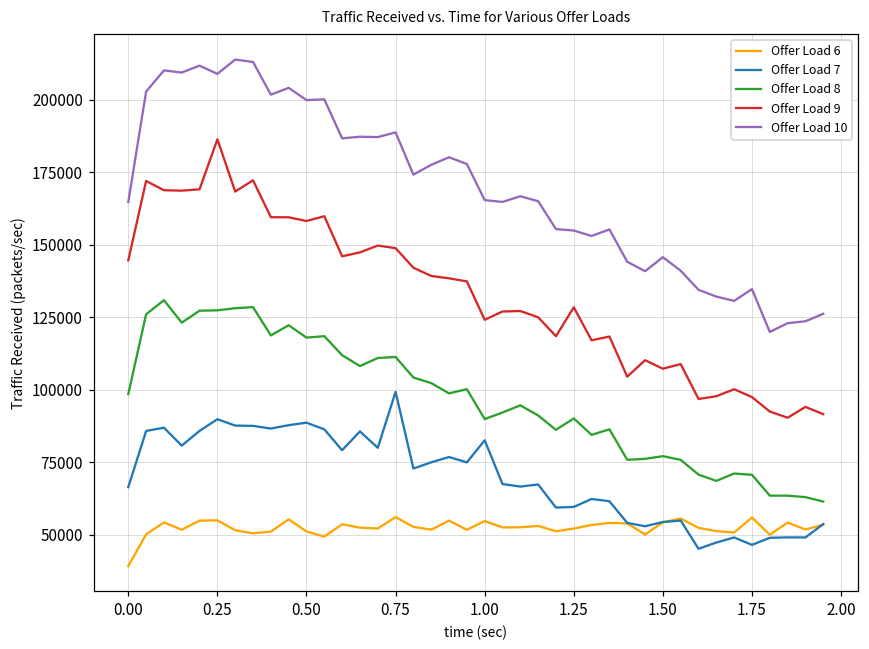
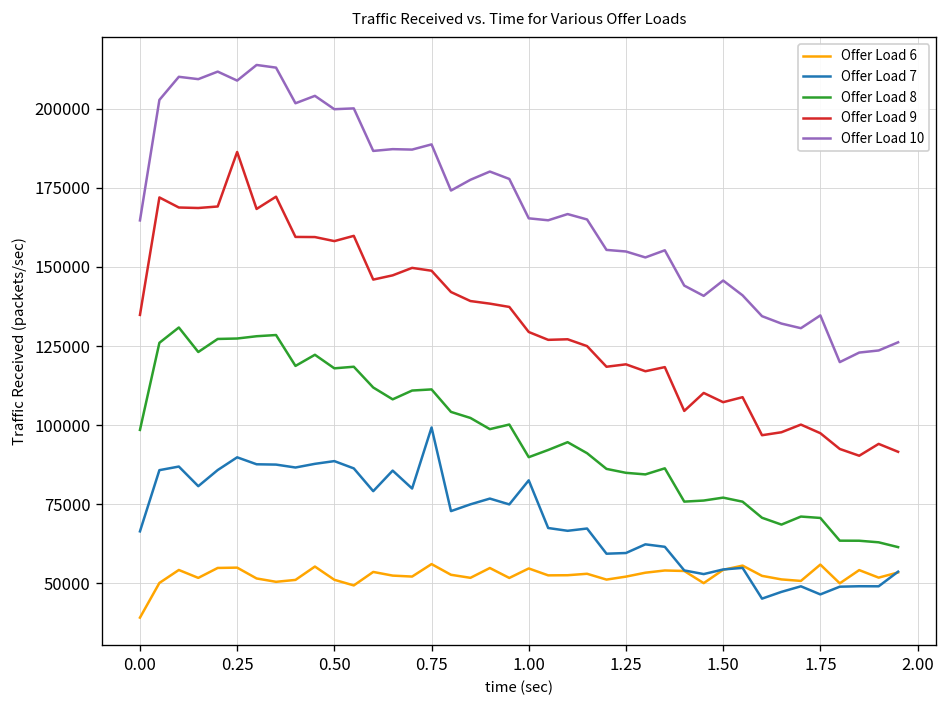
Offer Load 9, 0.00: 145000 -> 135000
Offer Load 9, 1.00: 124000 -> 129000
Offer Load 8, 1.25: 90000 -> 85000
Offer Load 9, 1.25: 128000 -> 119000
